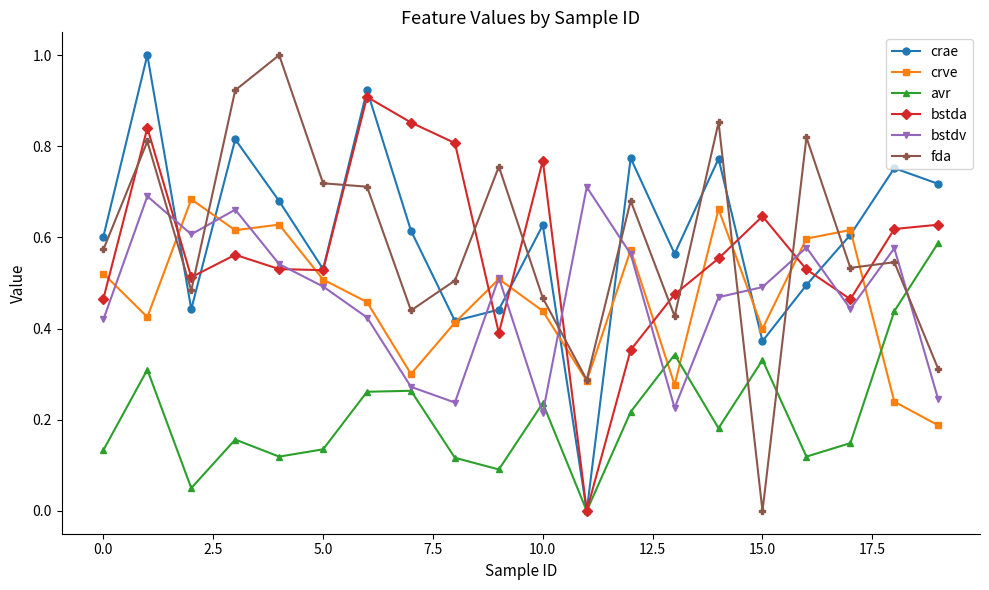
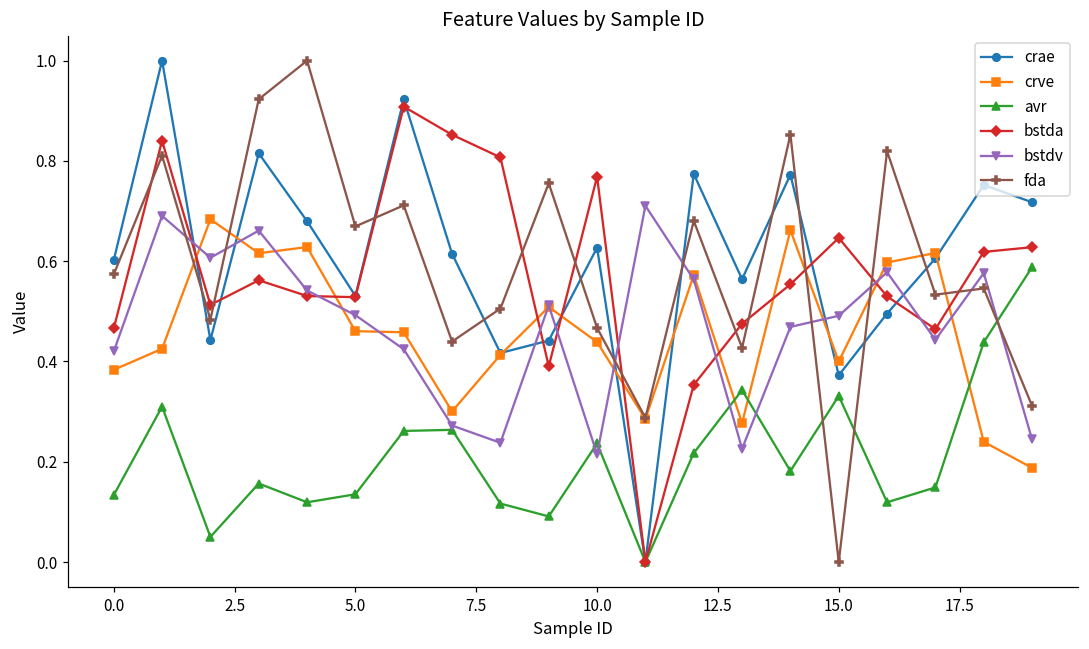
crve, 0.0: 0.52 -> 0.38
crve, 5.0: 0.51 -> 0.46
fda, 5.0: 0.72 -> 0.67
